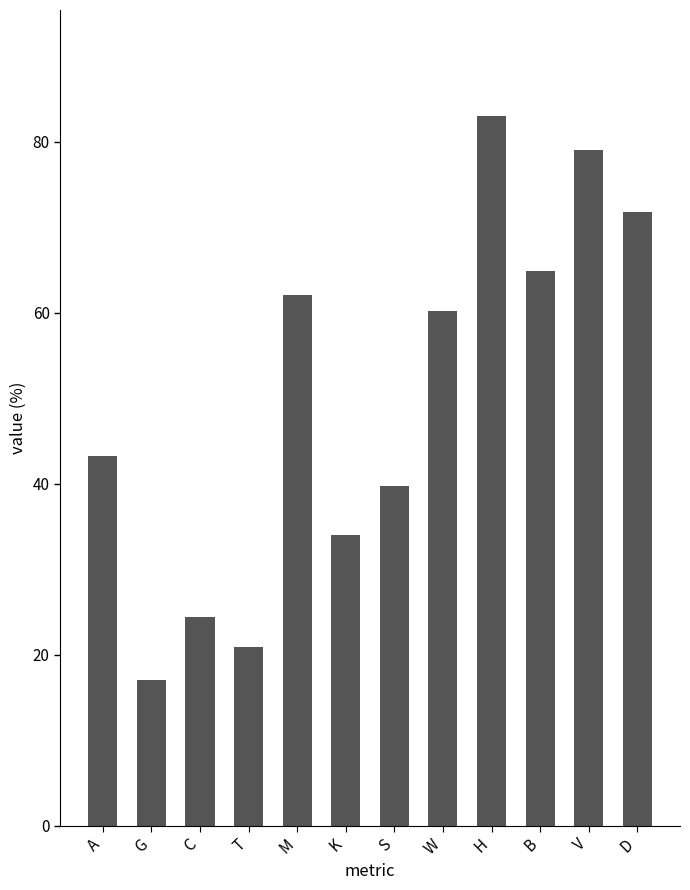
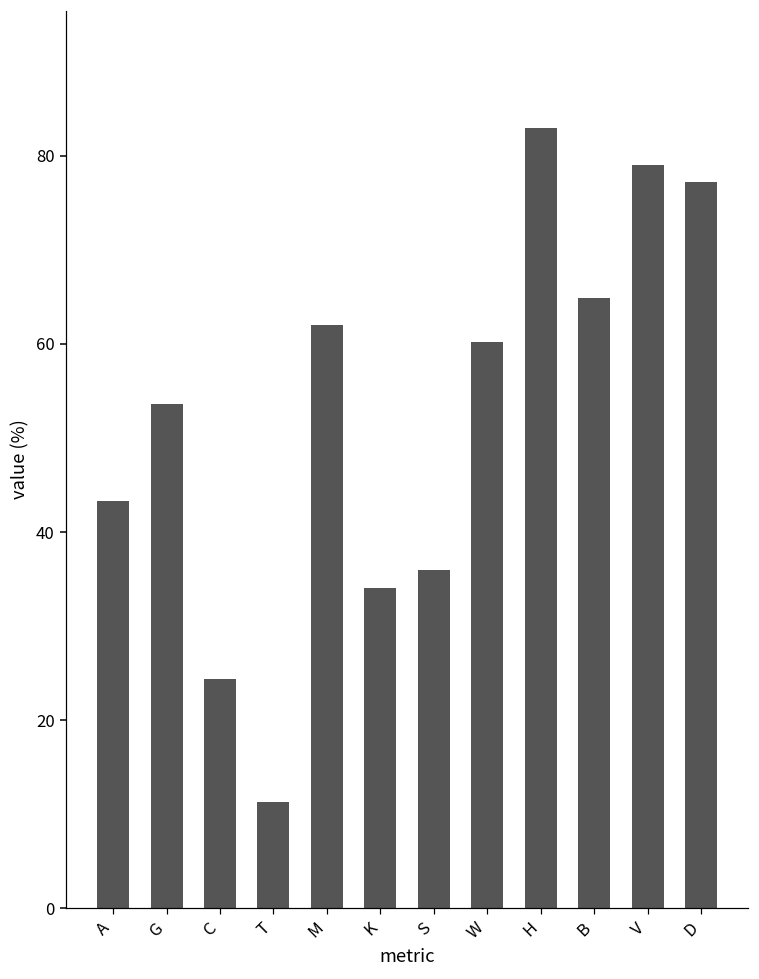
G: 17 -> 54
T: 21 -> 11
S: 40 -> 36
D: 72 -> 77
